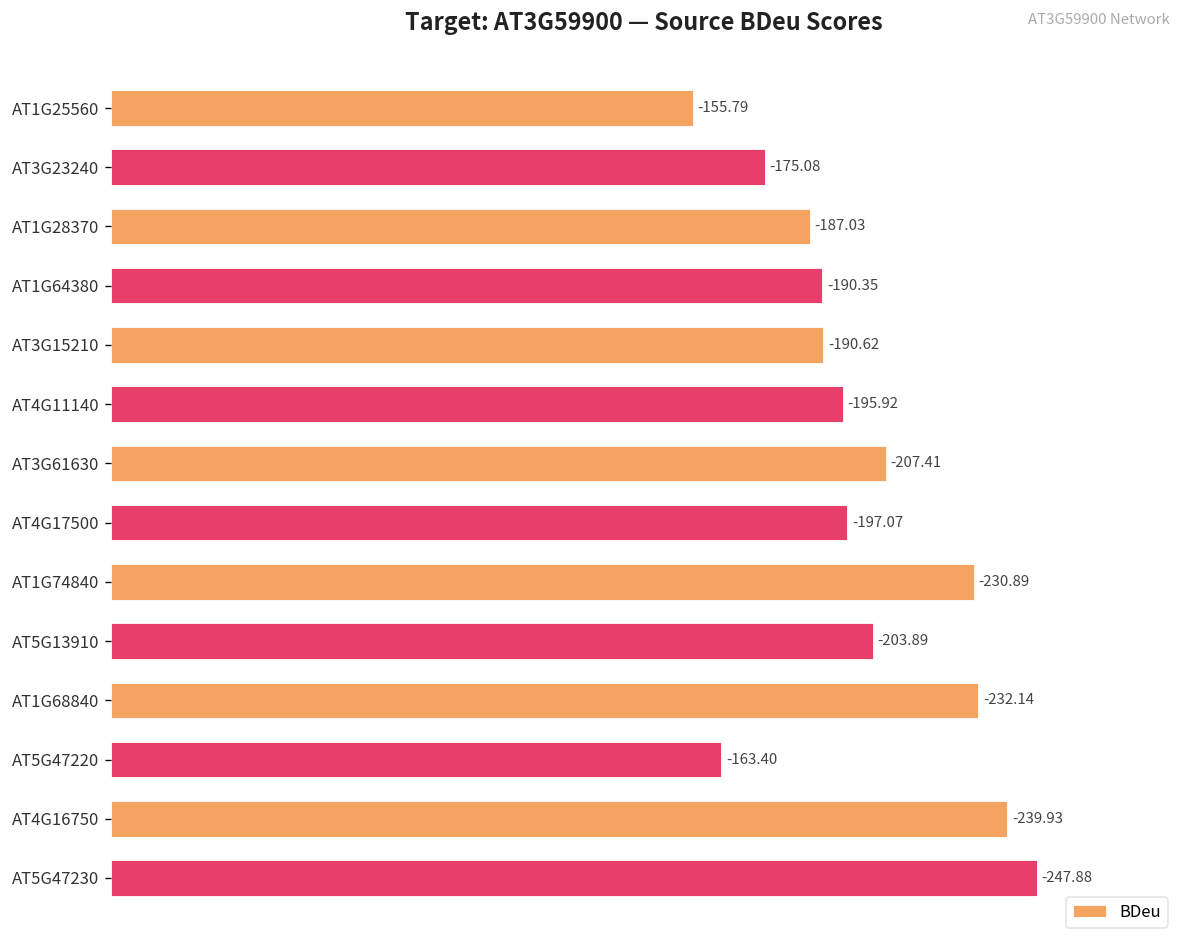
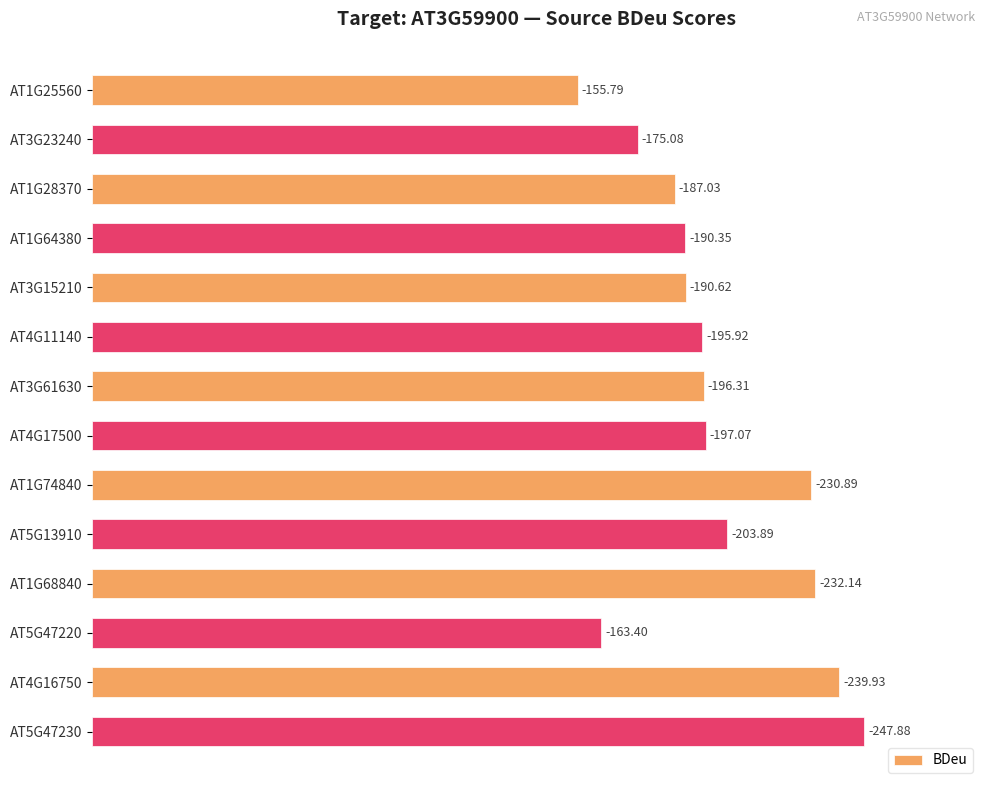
AT3G61630: -207.41 -> -196.31
